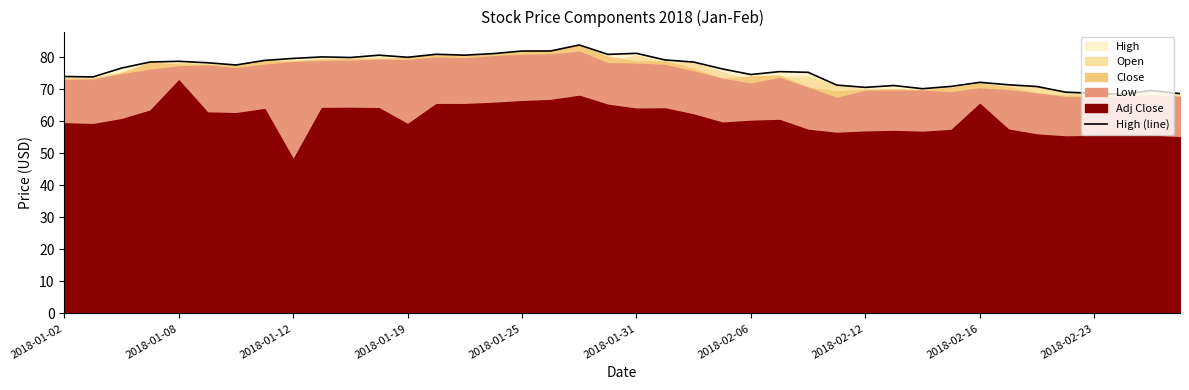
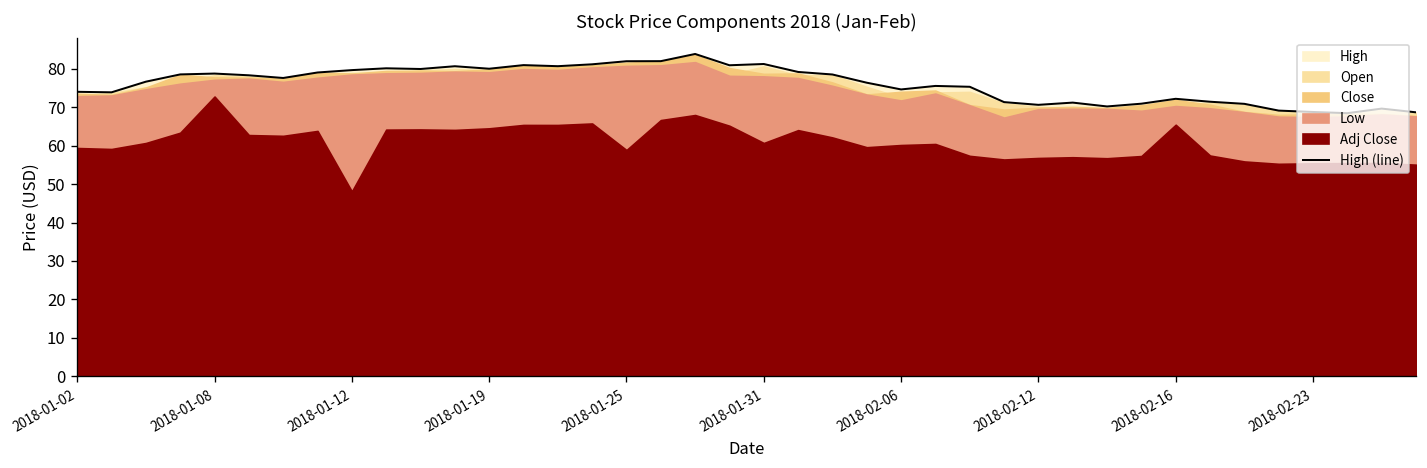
Adj Close, 2018-01-19: 59 -> 65
Adj Close, 2018-01-25: 66 -> 59
Adj Close, 2018-01-31: 64 -> 61
